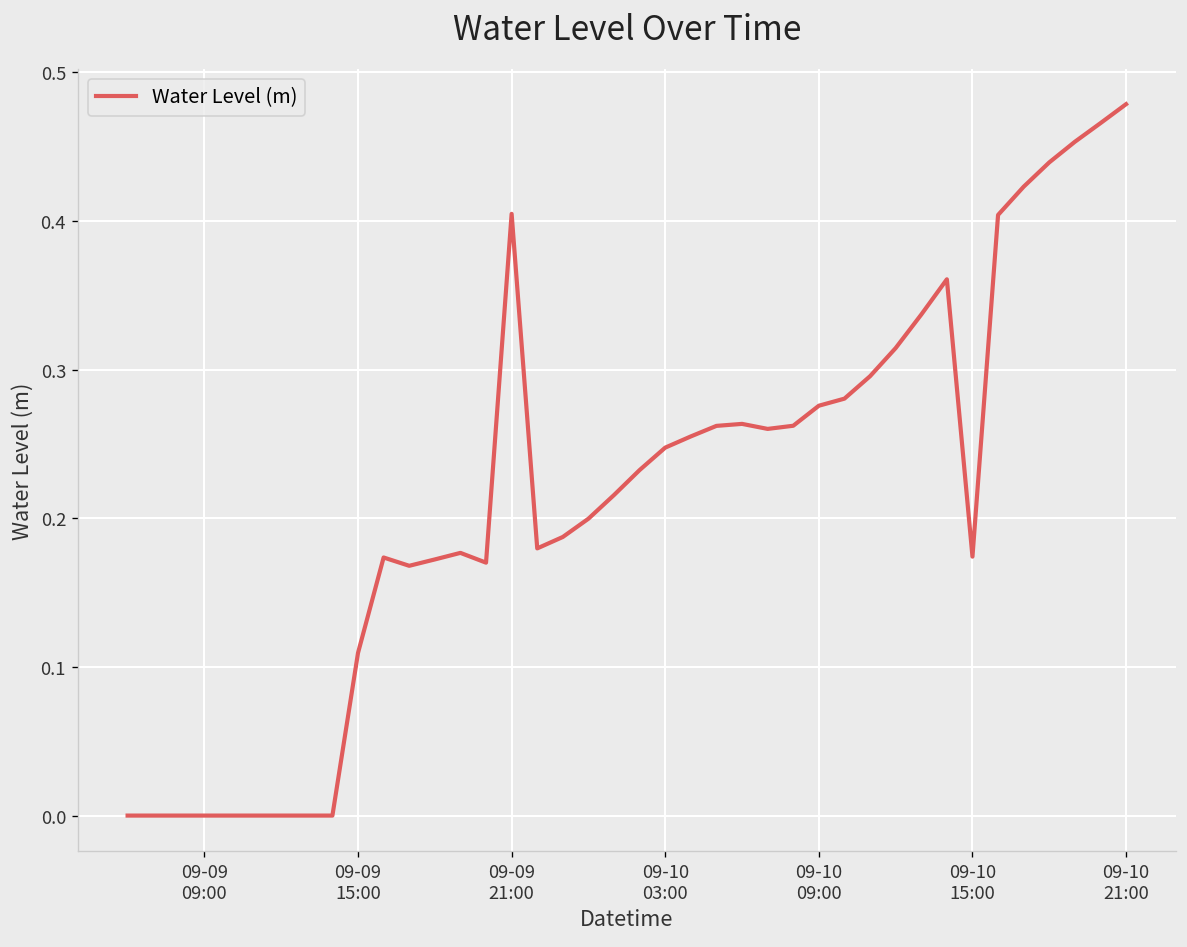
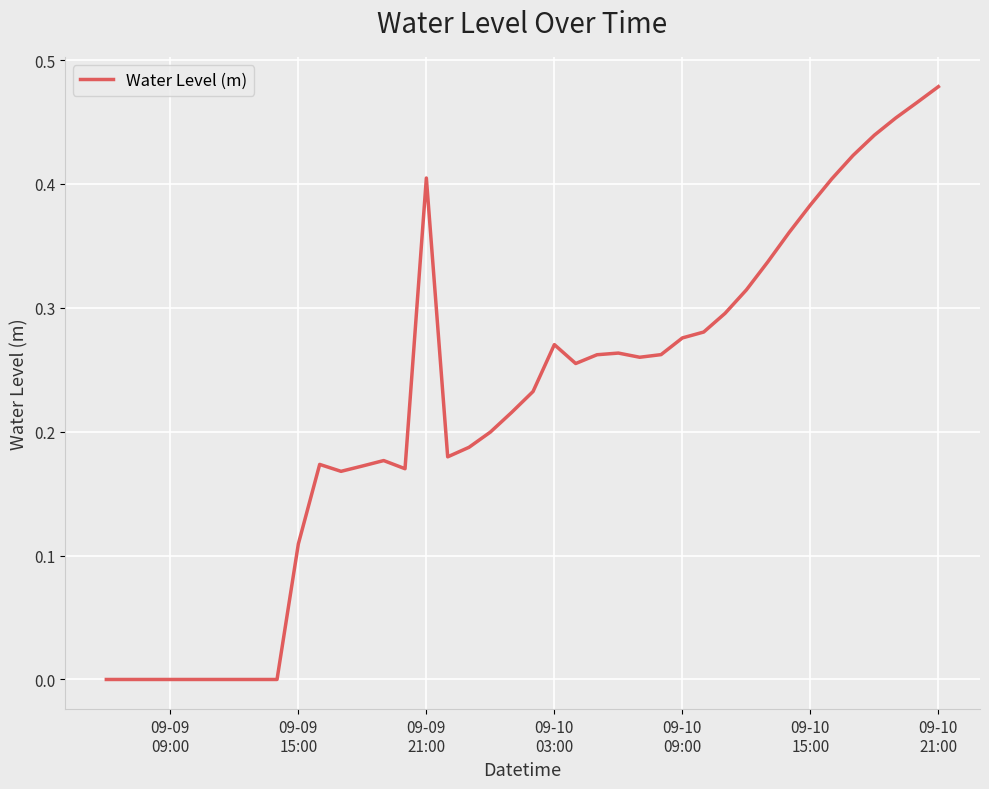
09-10 03:00: 0.248 -> 0.270
09-10 15:00: 0.174 -> 0.383
